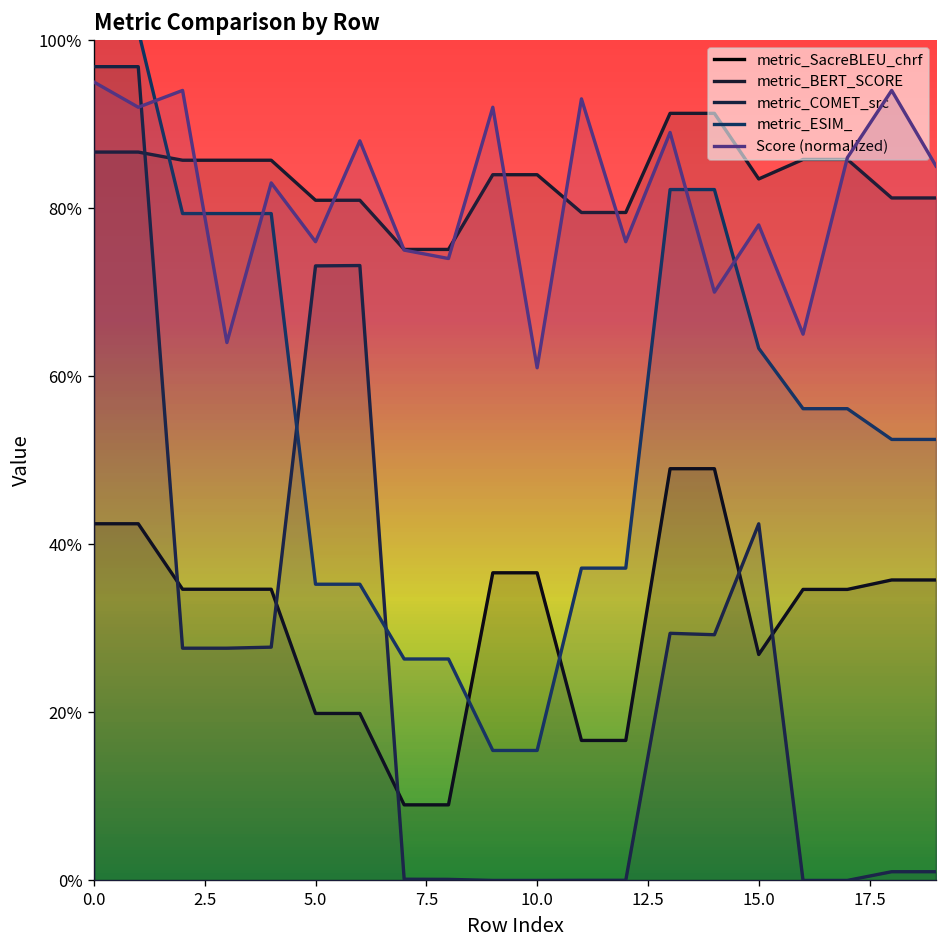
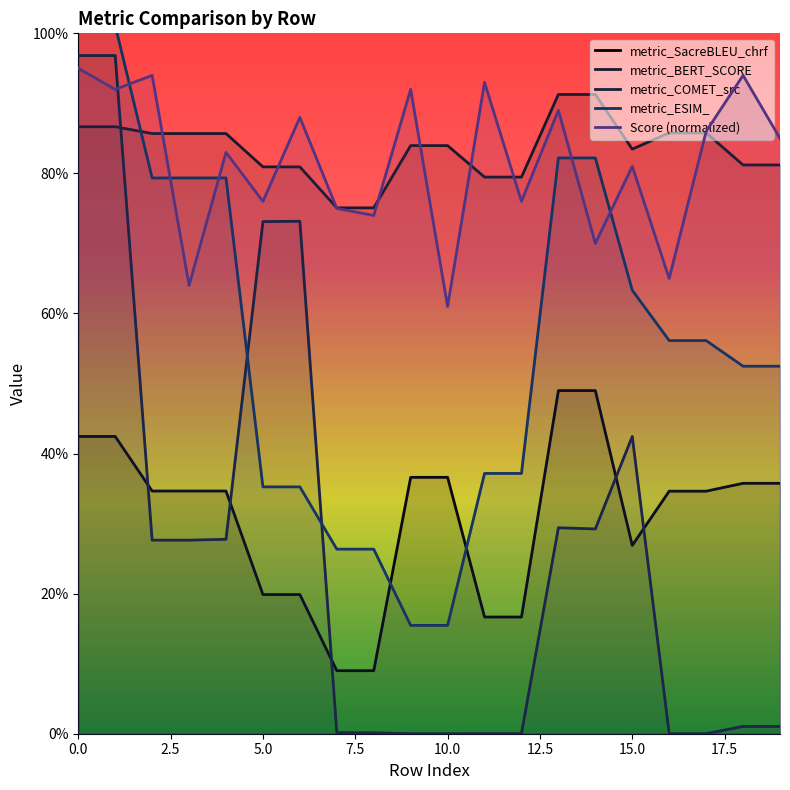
Score (normalized), 15.0: 78% -> 81%
